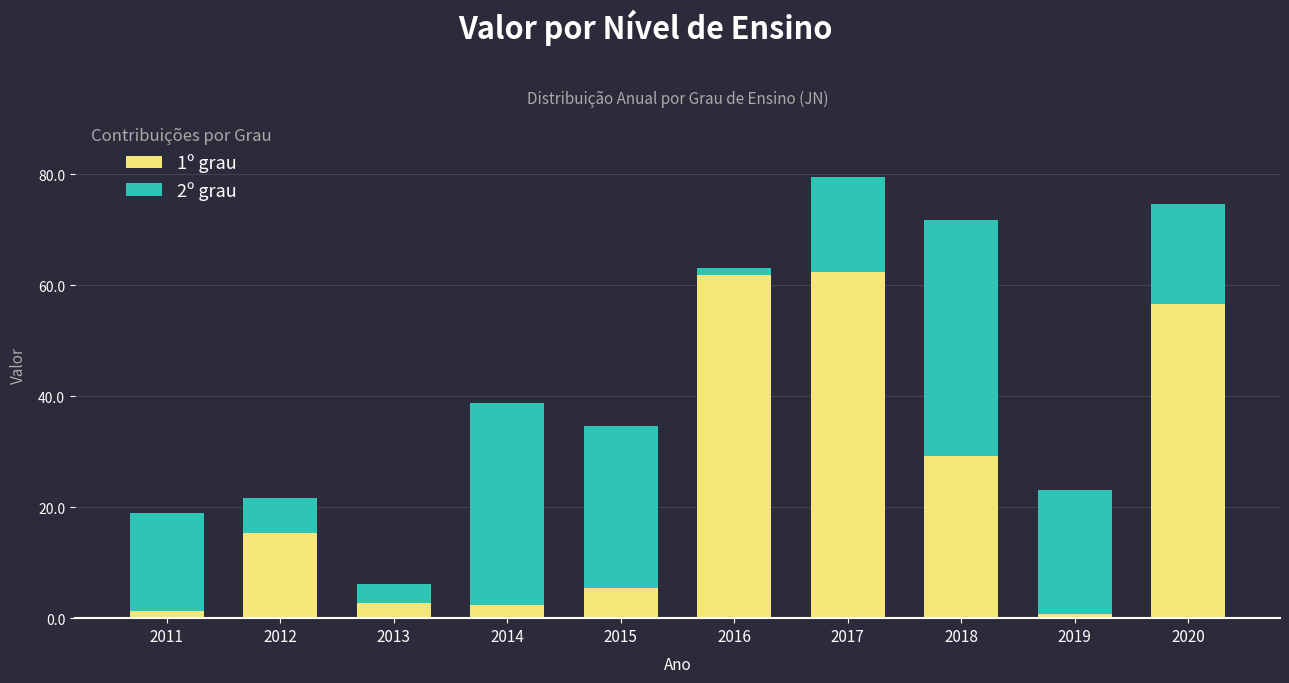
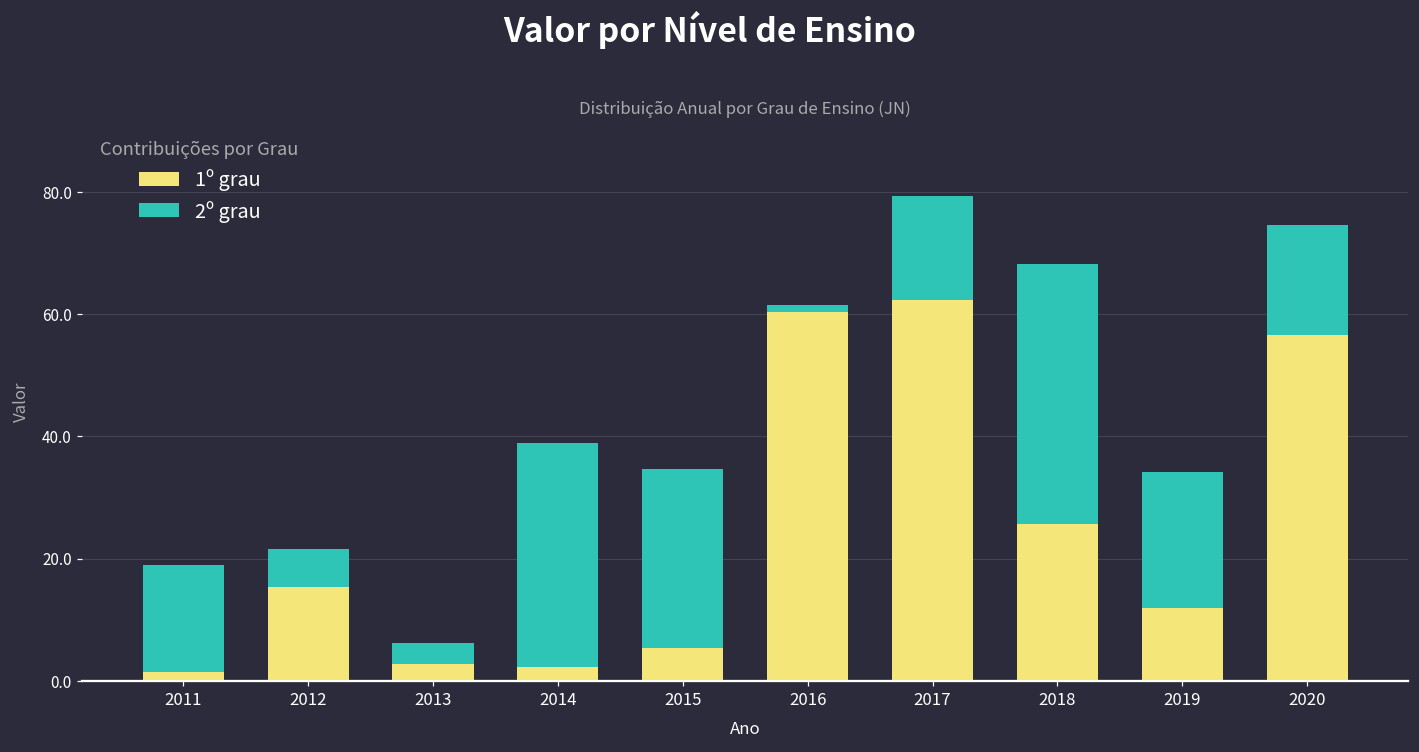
1º grau, 2016: 62 -> 60
1º grau, 2018: 29 -> 26
1º grau, 2019: 1 -> 12
